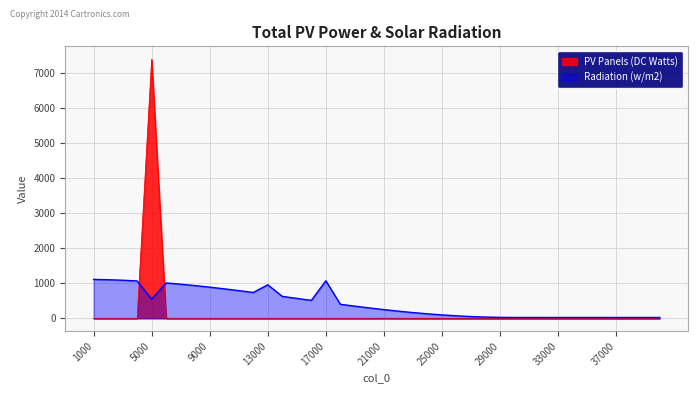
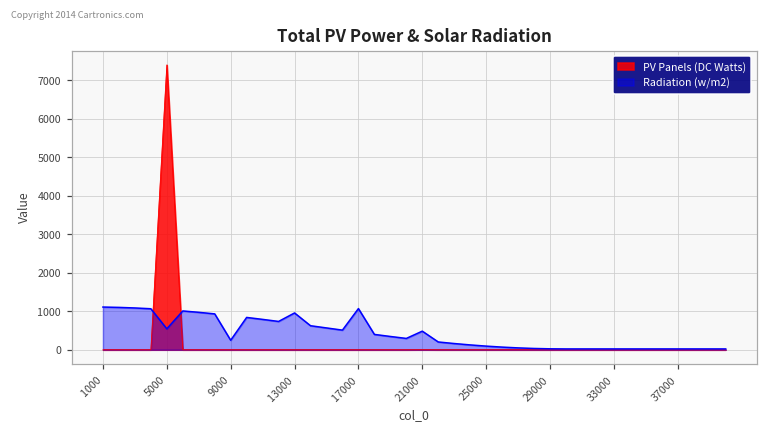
Radiation (w/m2), 9000: 900 -> 200
Radiation (w/m2), 21000: 200 -> 500
